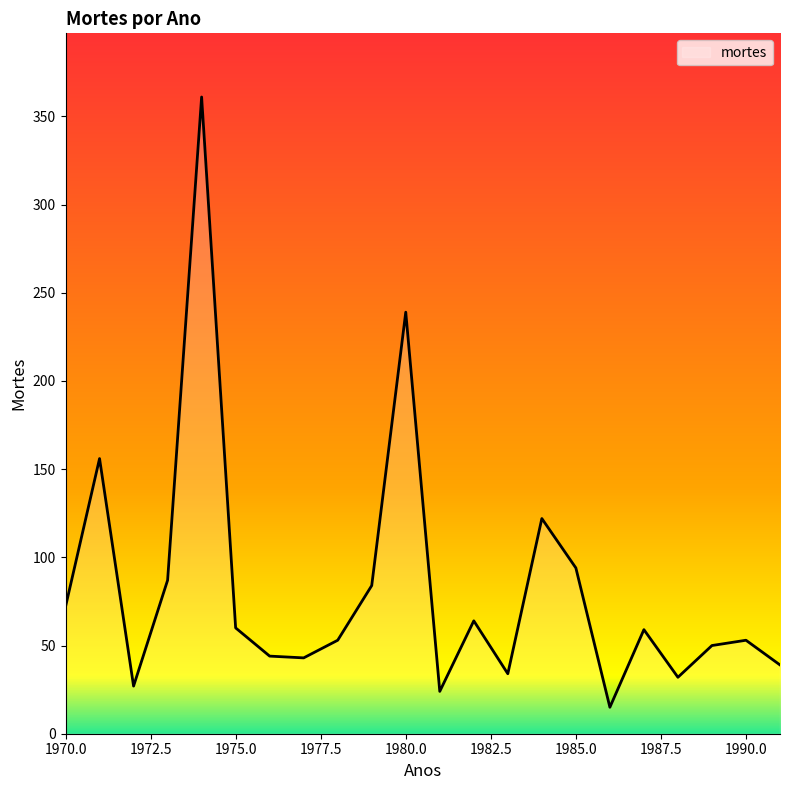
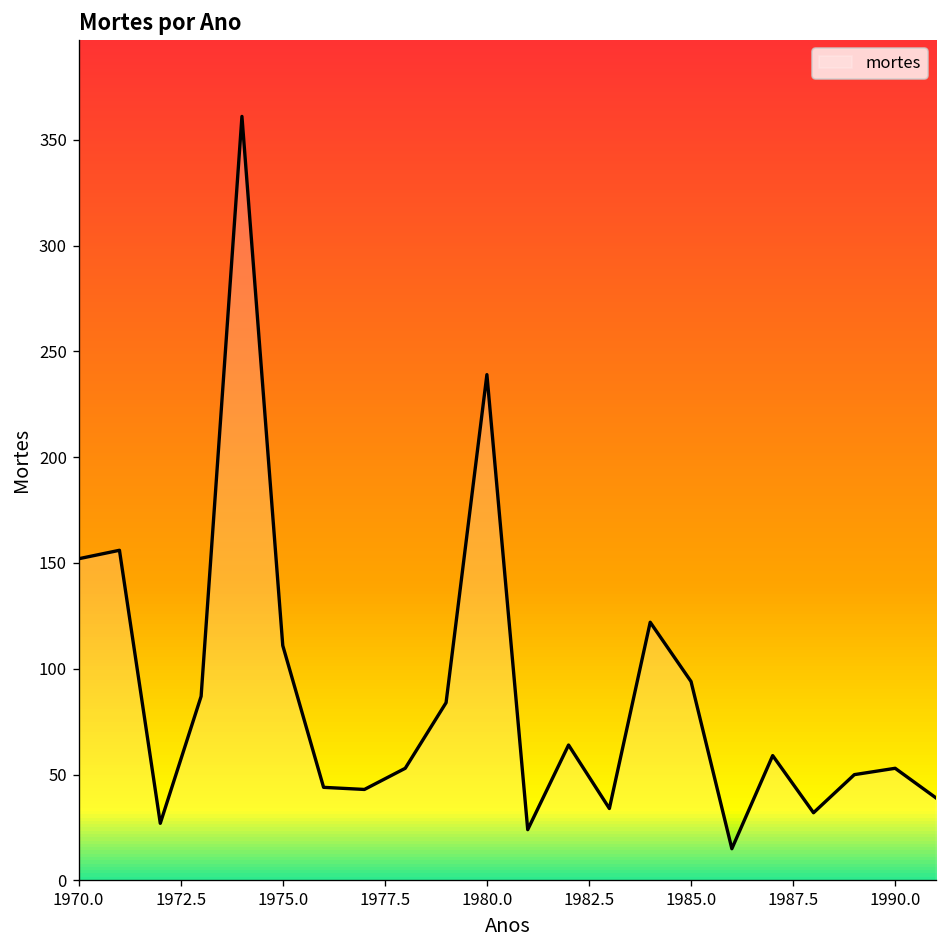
1970.0: 72 -> 152
1975.0: 60 -> 111
